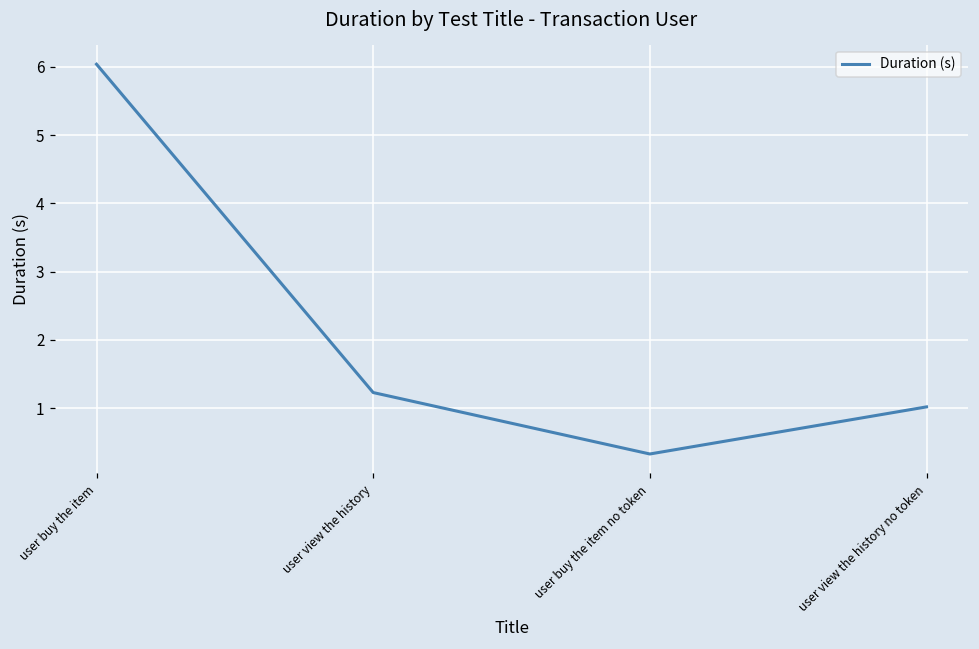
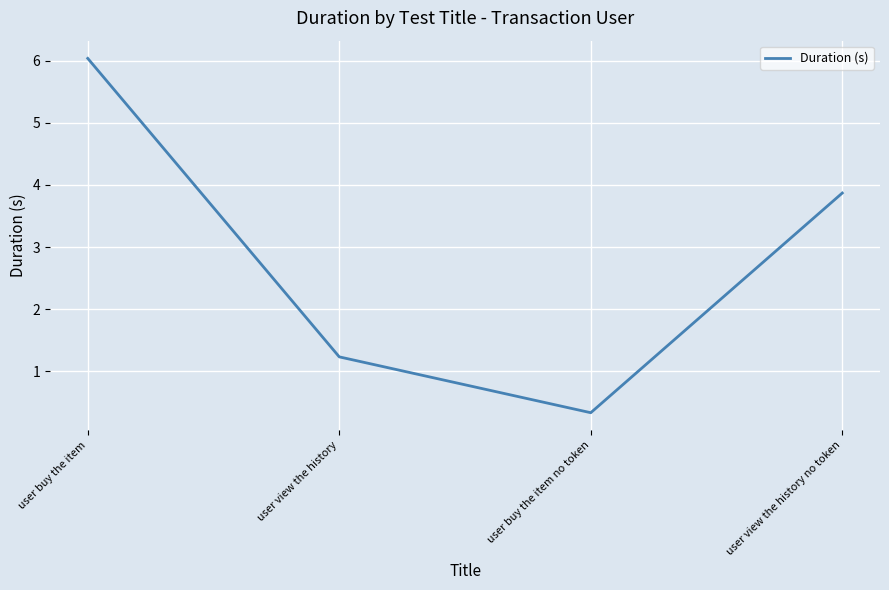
user view the history no token: 1.0 -> 3.9
